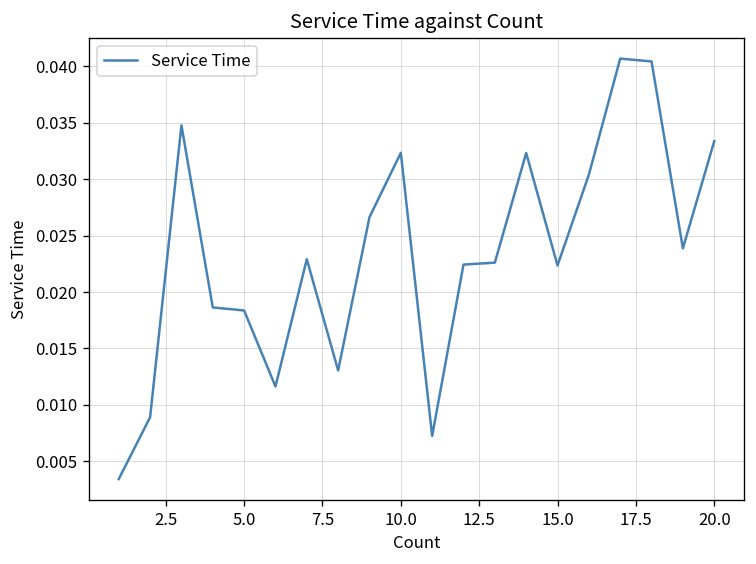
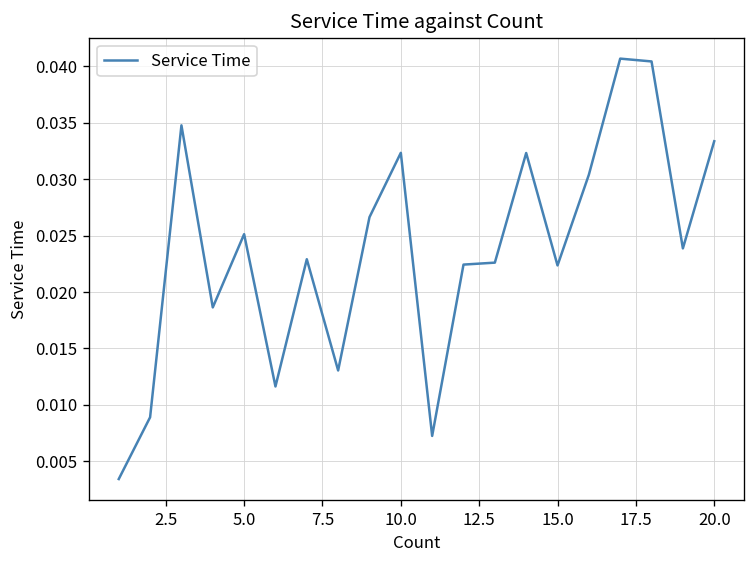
5.0: 0.018 -> 0.025
